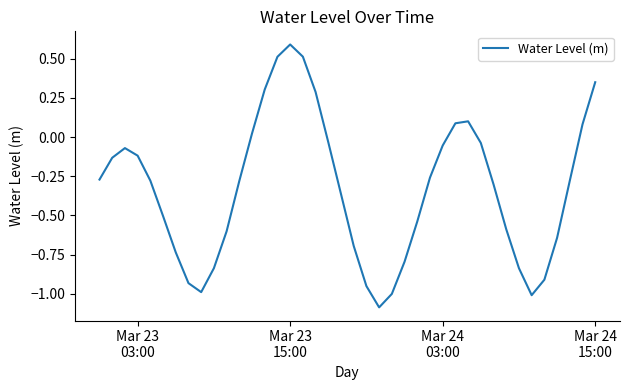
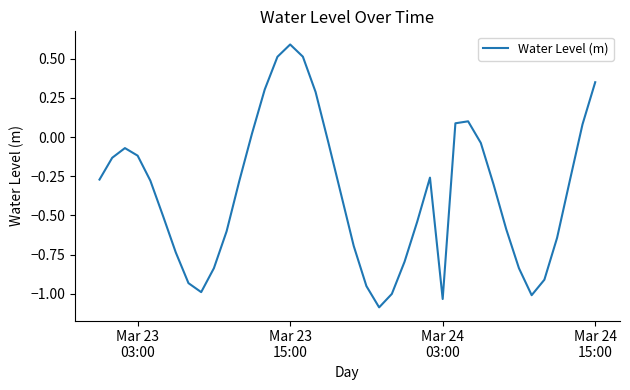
Mar 24 03:00: -0.05 -> -1.03
